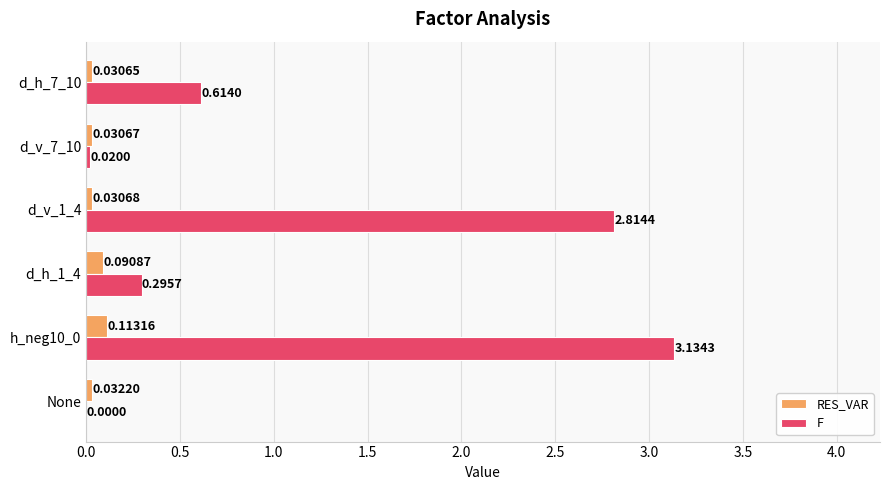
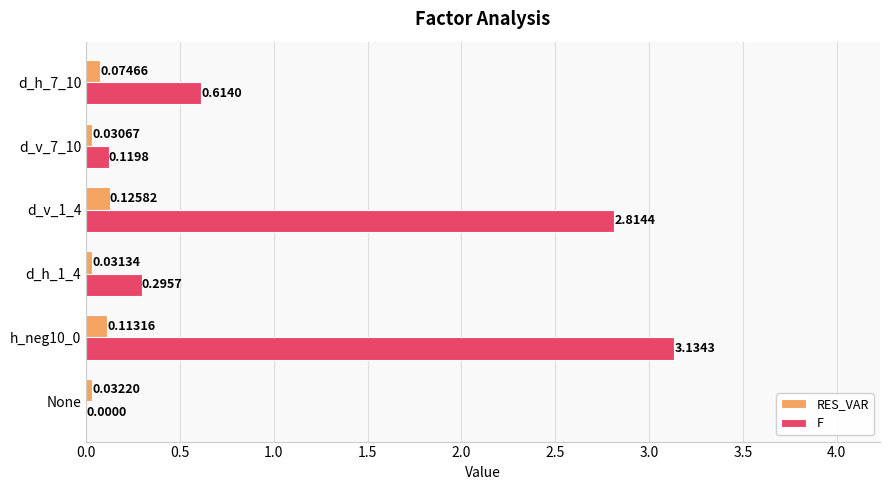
RES_VAR, d_h_7_10: 0.03065 -> 0.07466
F, d_v_7_10: 0.0200 -> 0.1198
RES_VAR, d_v_1_4: 0.03068 -> 0.12582
RES_VAR, d_h_1_4: 0.09087 -> 0.03134
